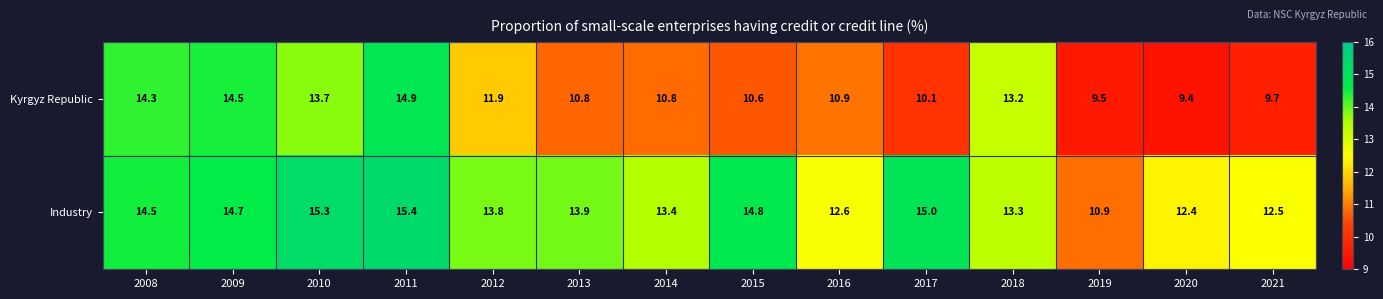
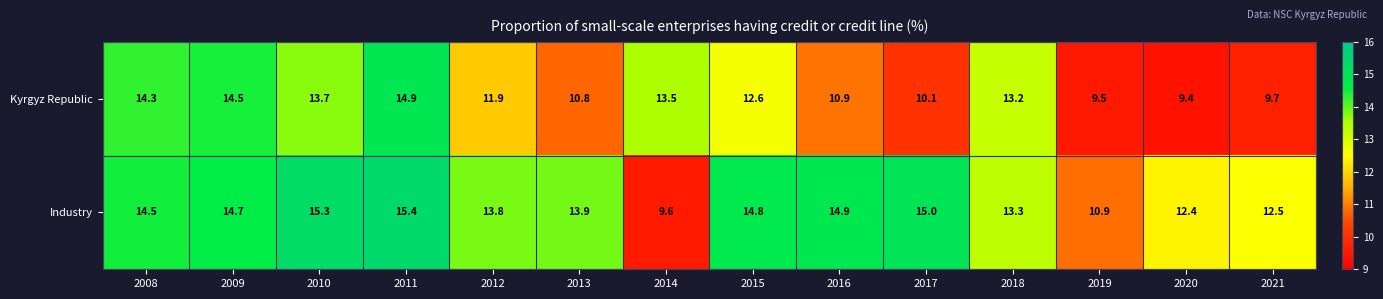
Kyrgyz Republic, 2014: 10.8 -> 13.5
Kyrgyz Republic, 2015: 10.6 -> 12.6
Industry, 2014: 13.4 -> 9.6
Industry, 2016: 12.6 -> 14.9
